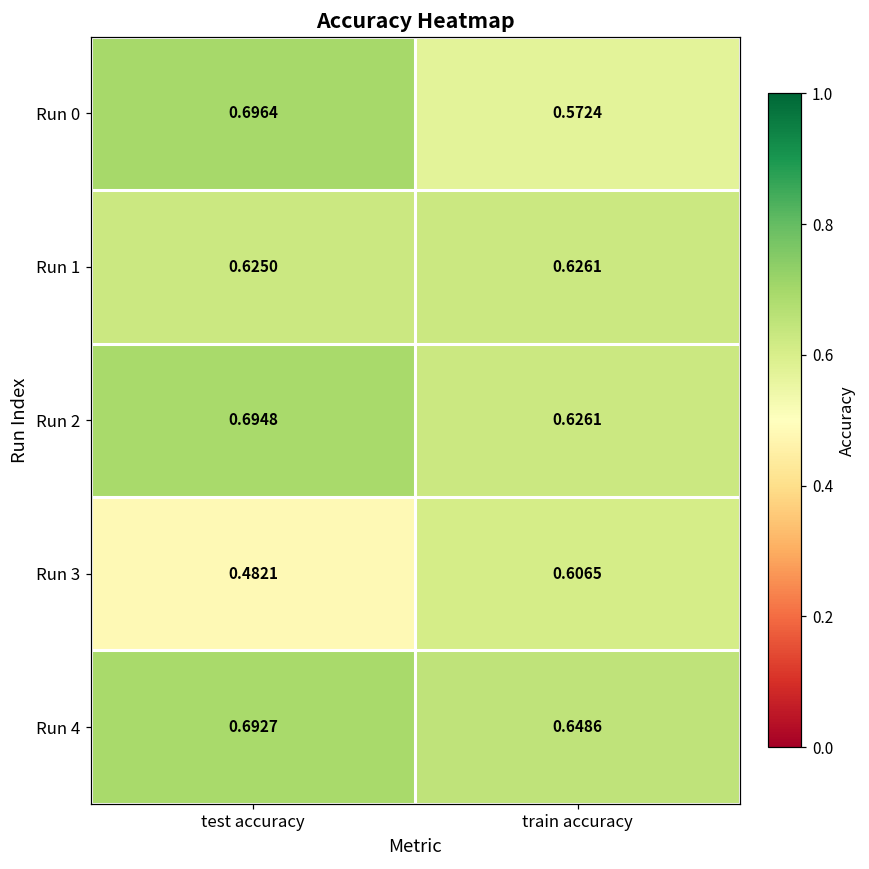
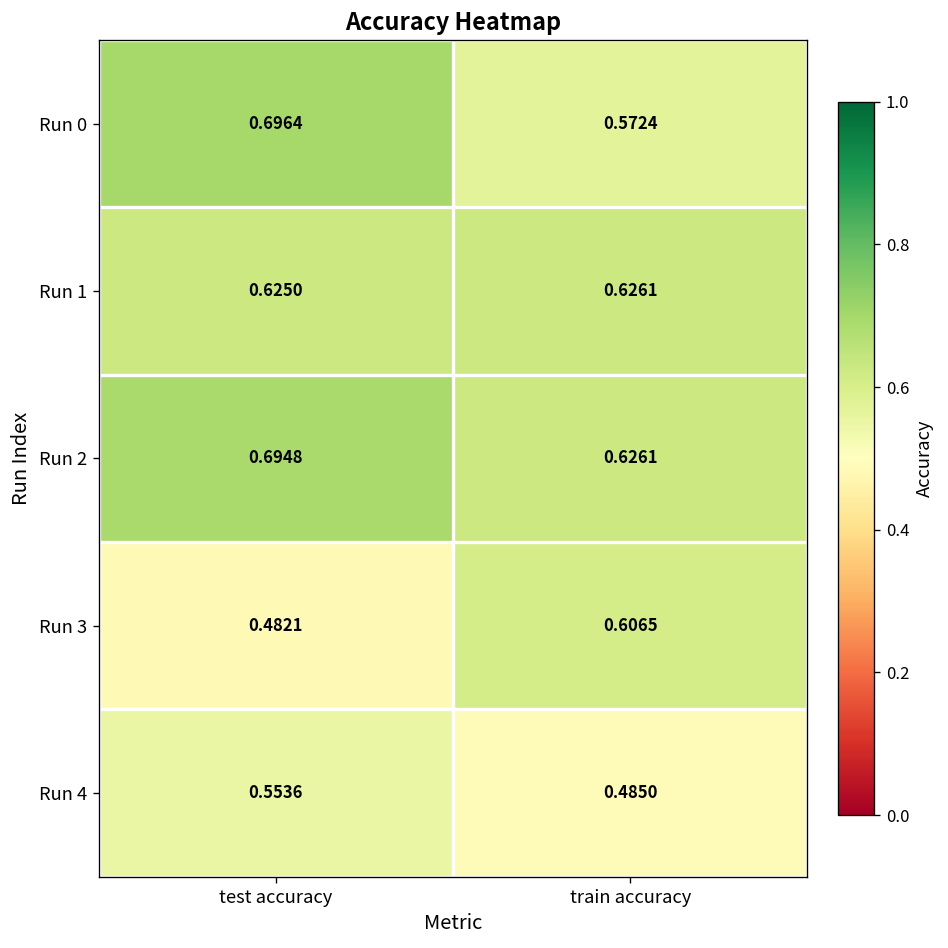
Run 4, test accuracy: 0.6927 -> 0.5536
Run 4, train accuracy: 0.6486 -> 0.4850
